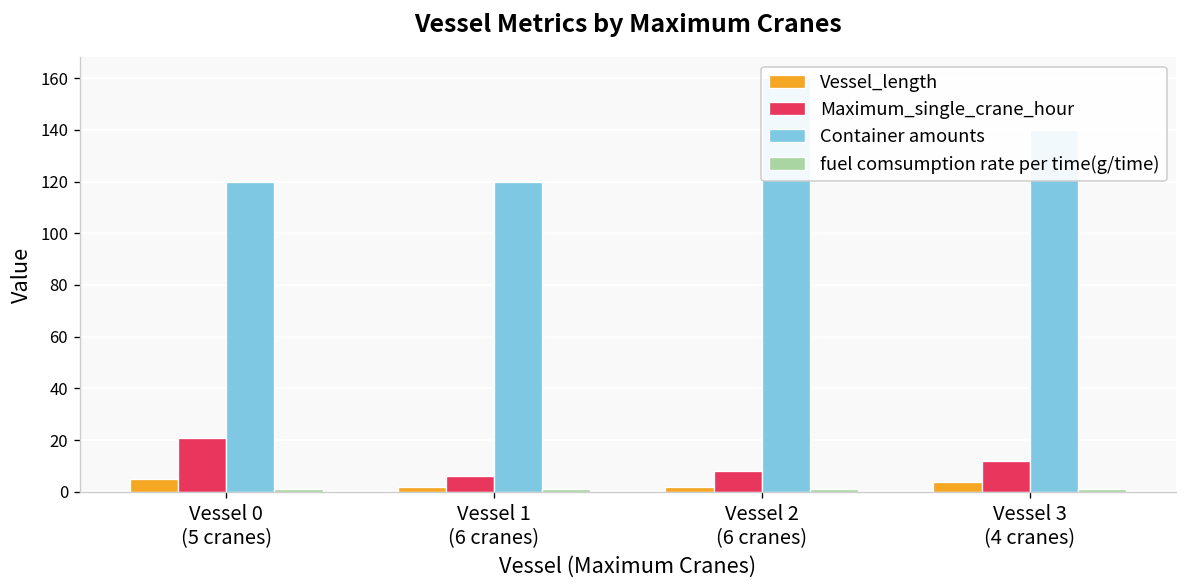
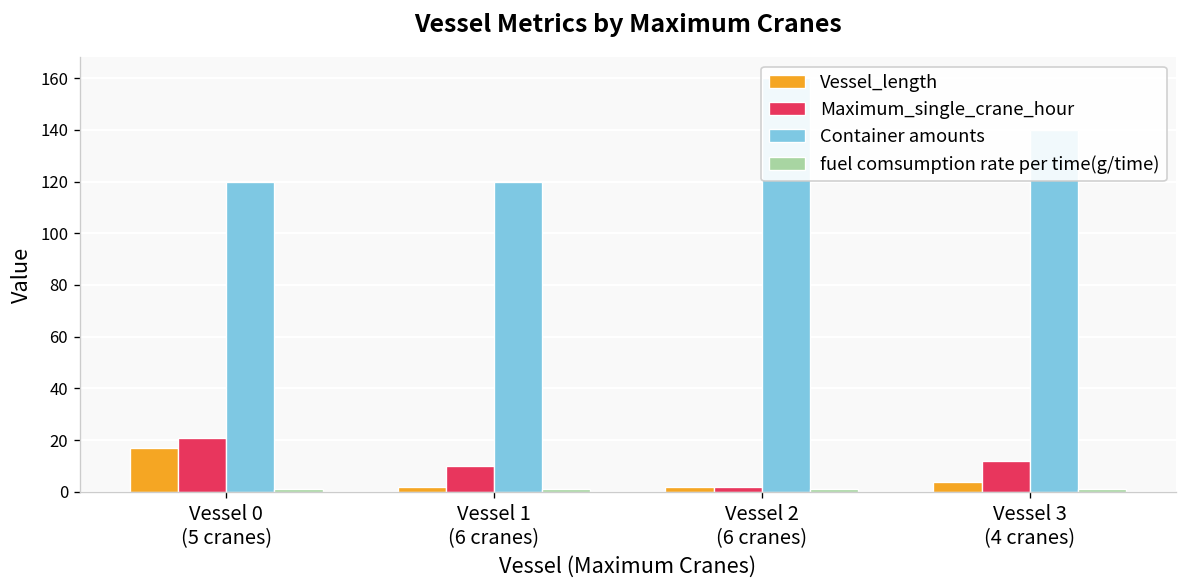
Vessel_length, Vessel 0 (5 cranes): 5 -> 17
Maximum_single_crane_hour, Vessel 1 (6 cranes): 6 -> 10
Maximum_single_crane_hour, Vessel 2 (6 cranes): 8 -> 2
